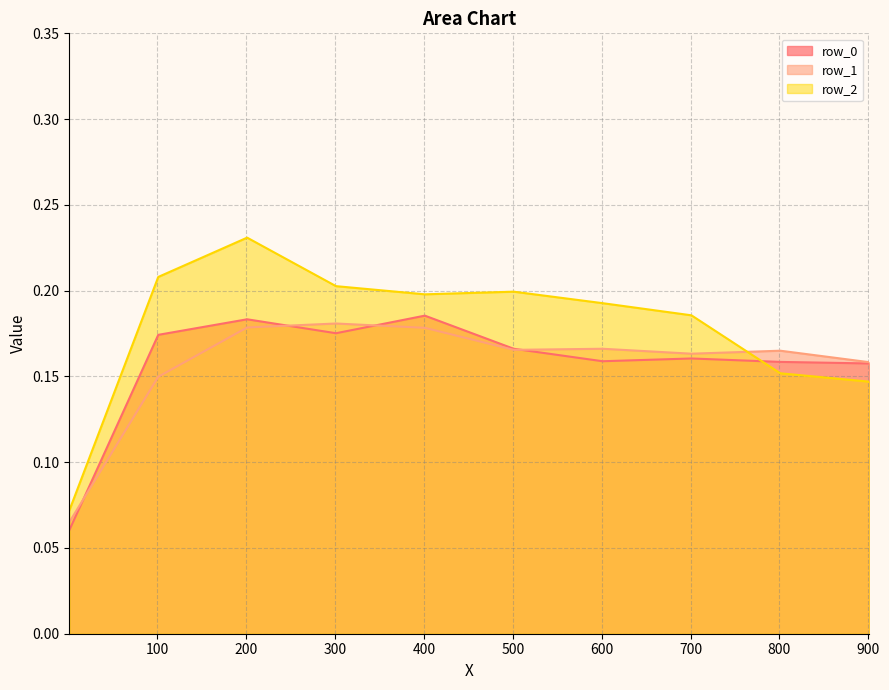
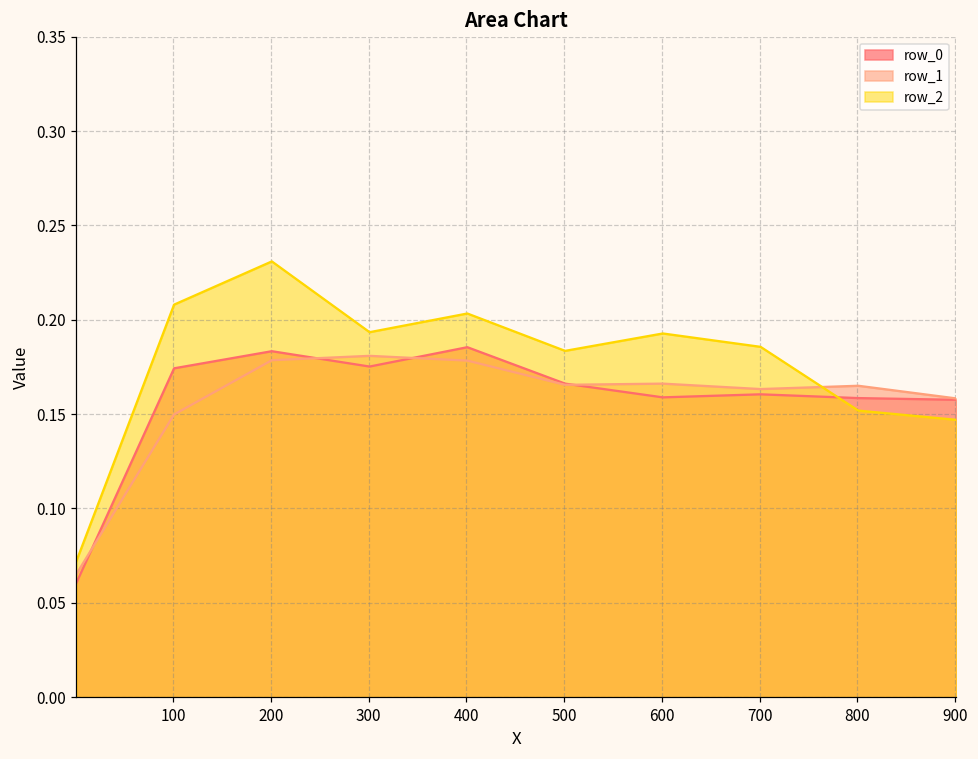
row_2, 300: 0.203 -> 0.193
row_2, 400: 0.198 -> 0.203
row_2, 500: 0.199 -> 0.183
